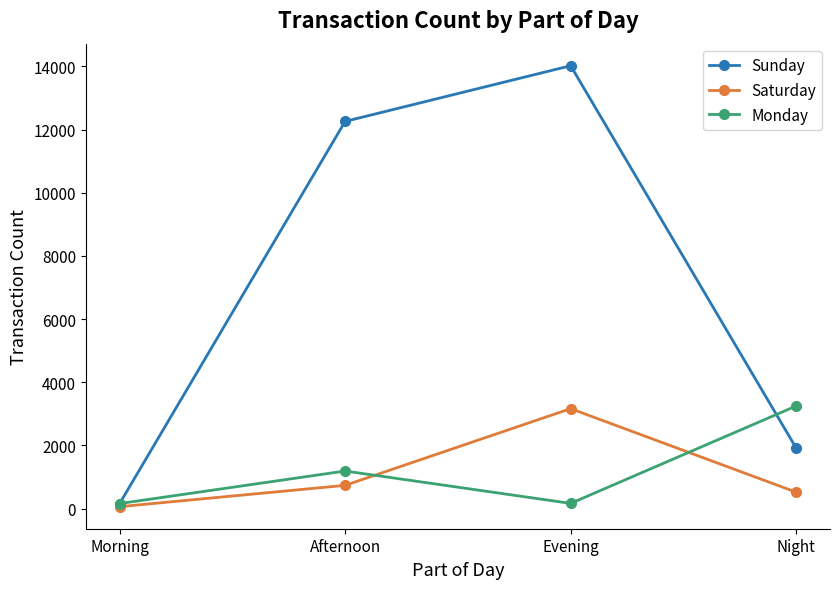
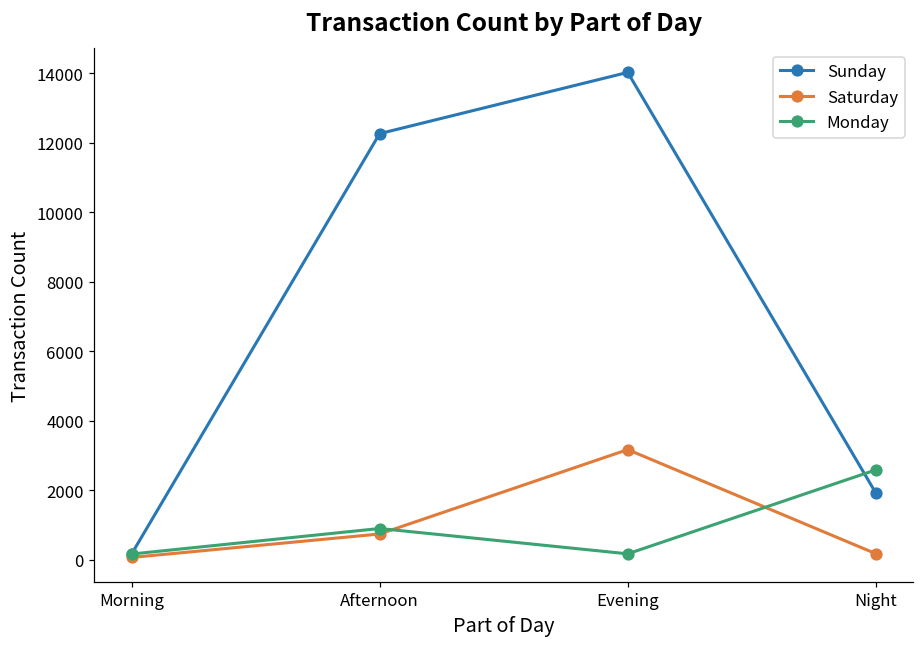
Monday, Afternoon: 1200 -> 900
Saturday, Night: 500 -> 200
Monday, Night: 3200 -> 2600
